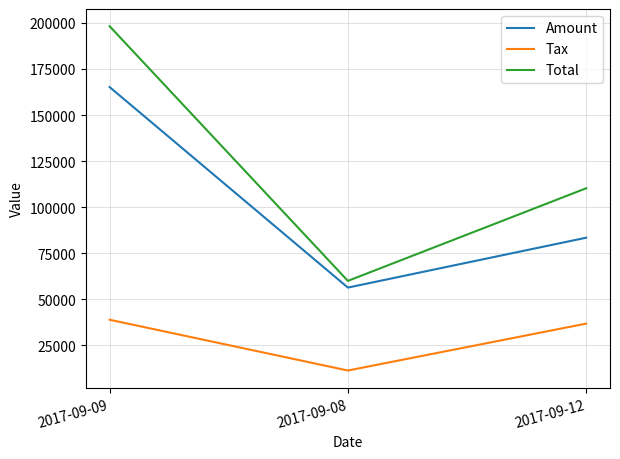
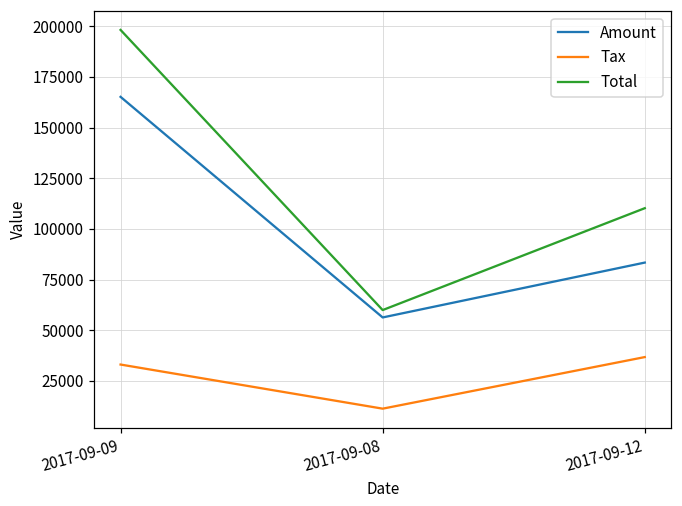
Tax, 2017-09-09: 39000 -> 33000
